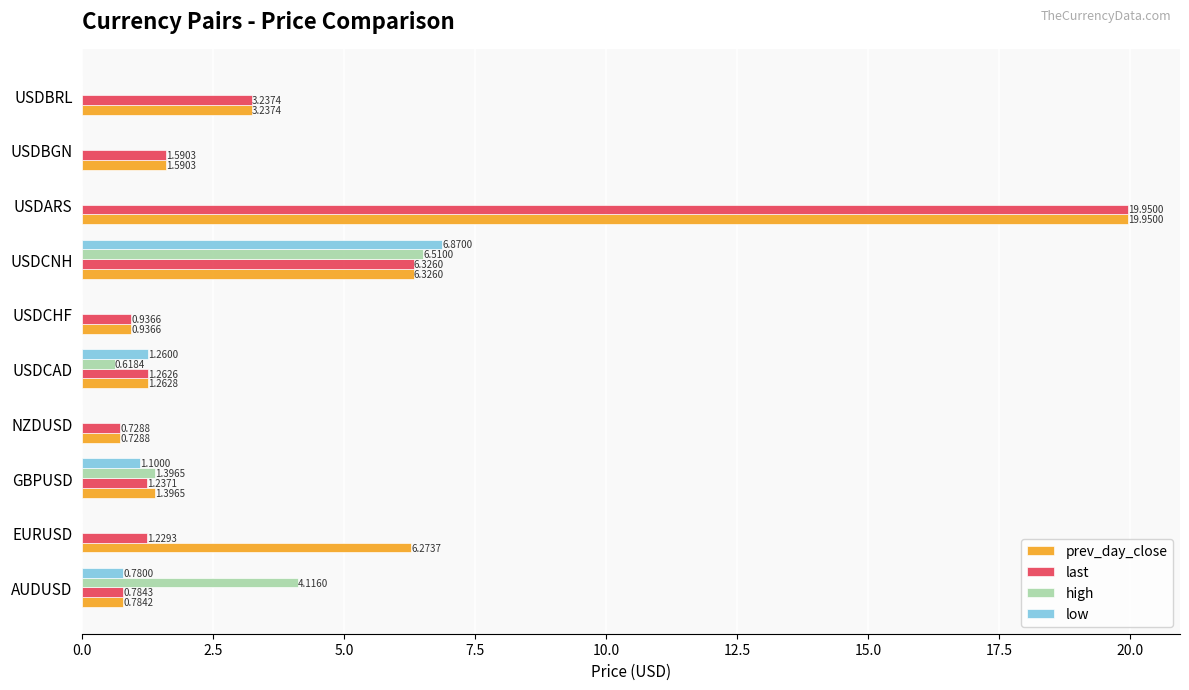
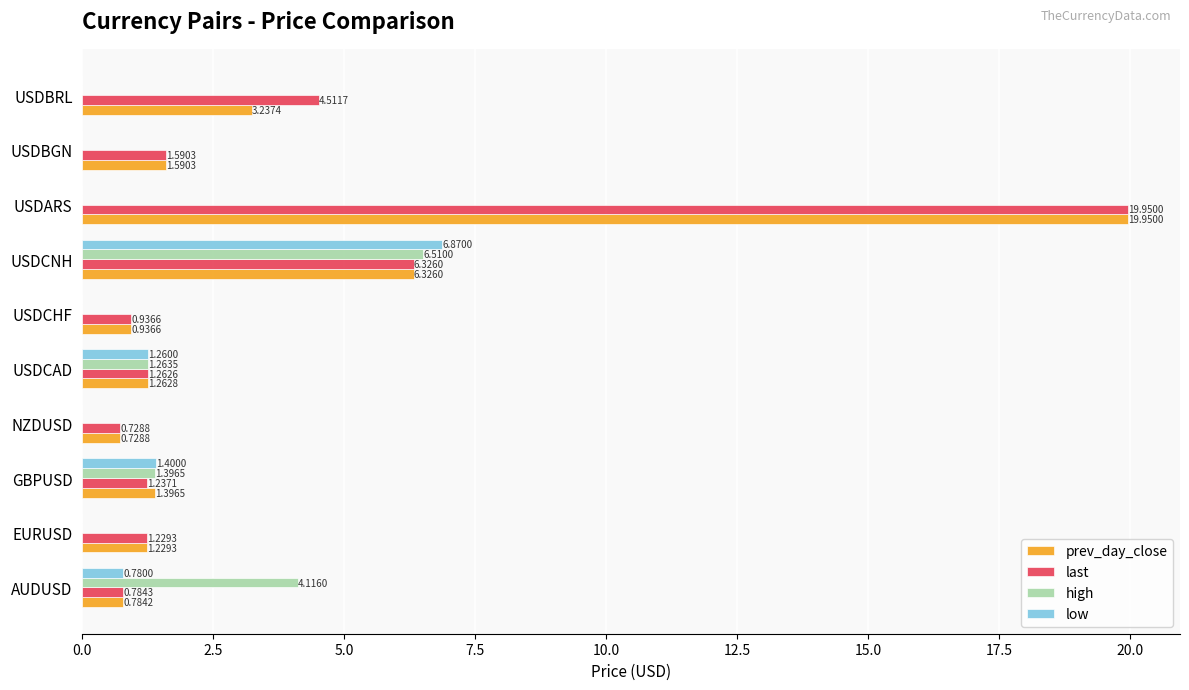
last, USDBRL: 3.2374 -> 4.5117
high, USDCAD: 0.6184 -> 1.2635
low, GBPUSD: 1.1000 -> 1.4000
prev_day_close, EURUSD: 6.2737 -> 1.2293
